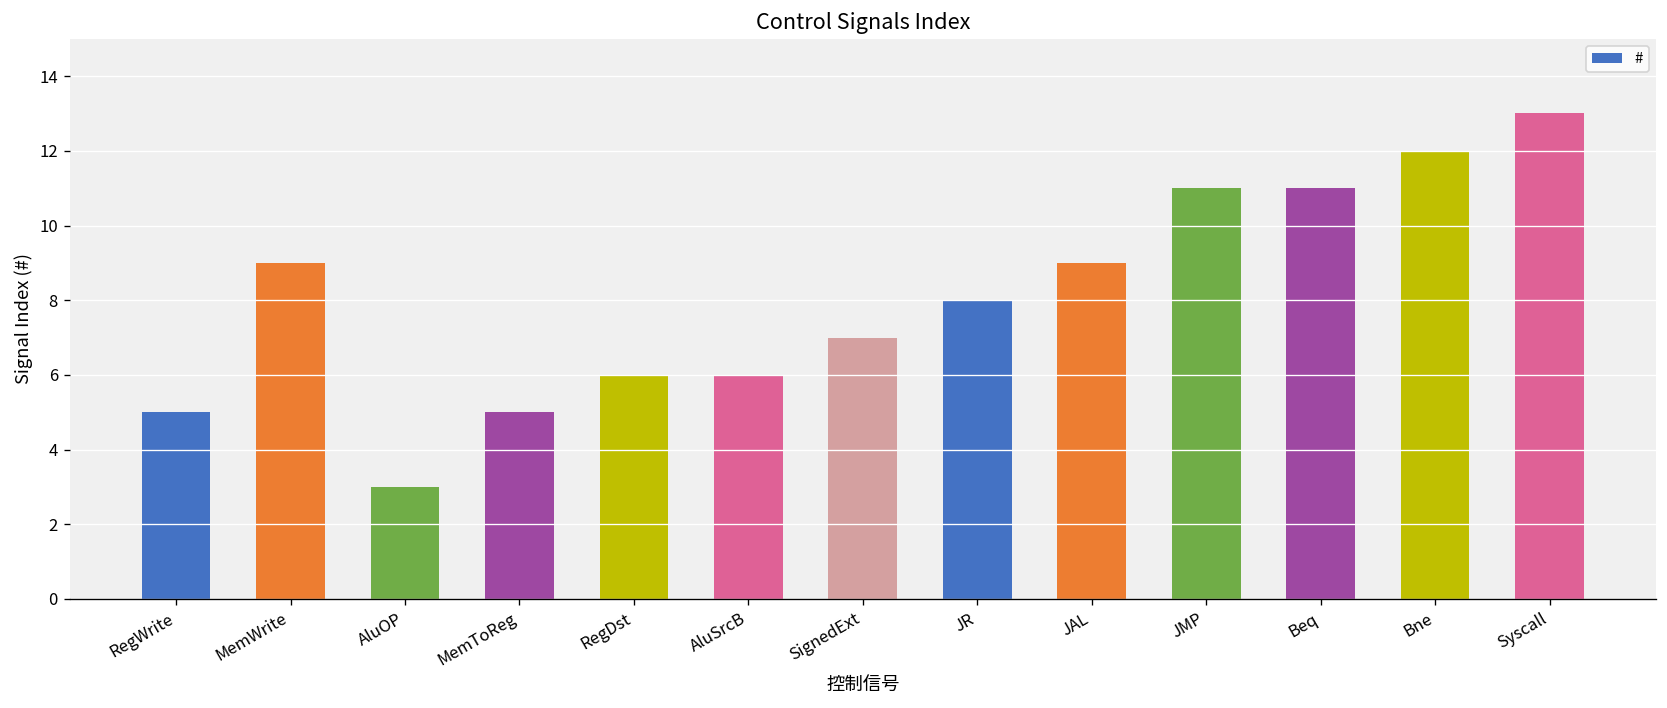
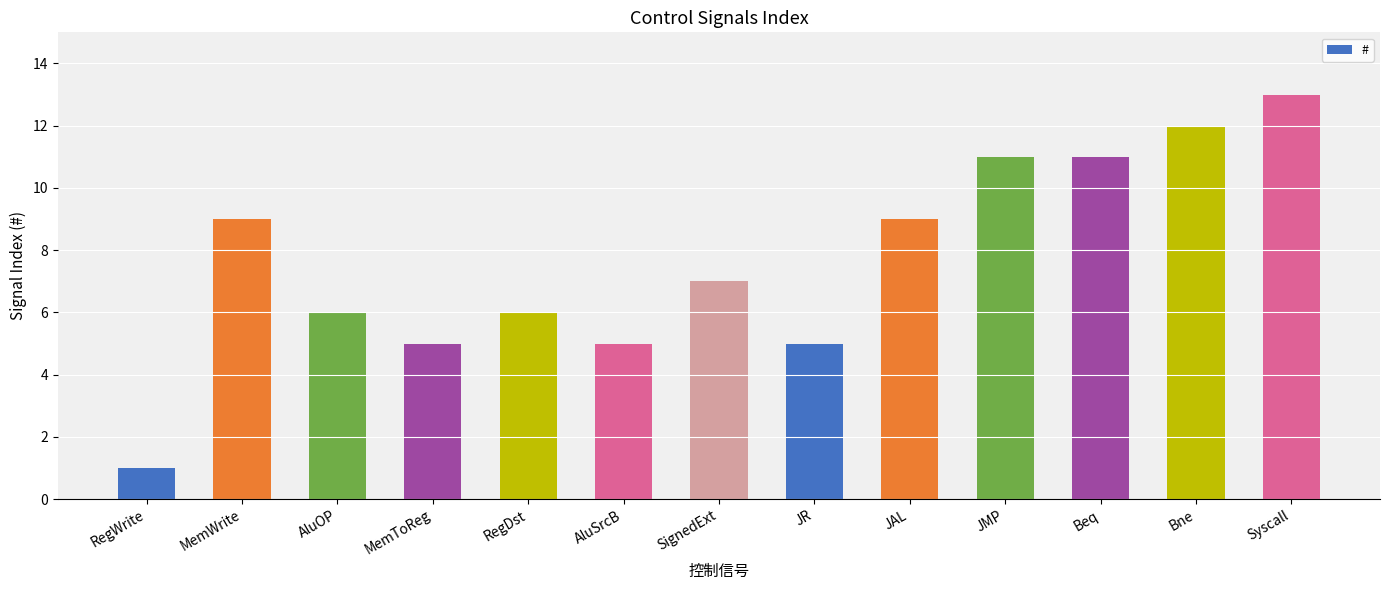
RegWrite: 5 -> 1
AluOP: 3 -> 6
AluSrcB: 6 -> 5
JR: 8 -> 5
